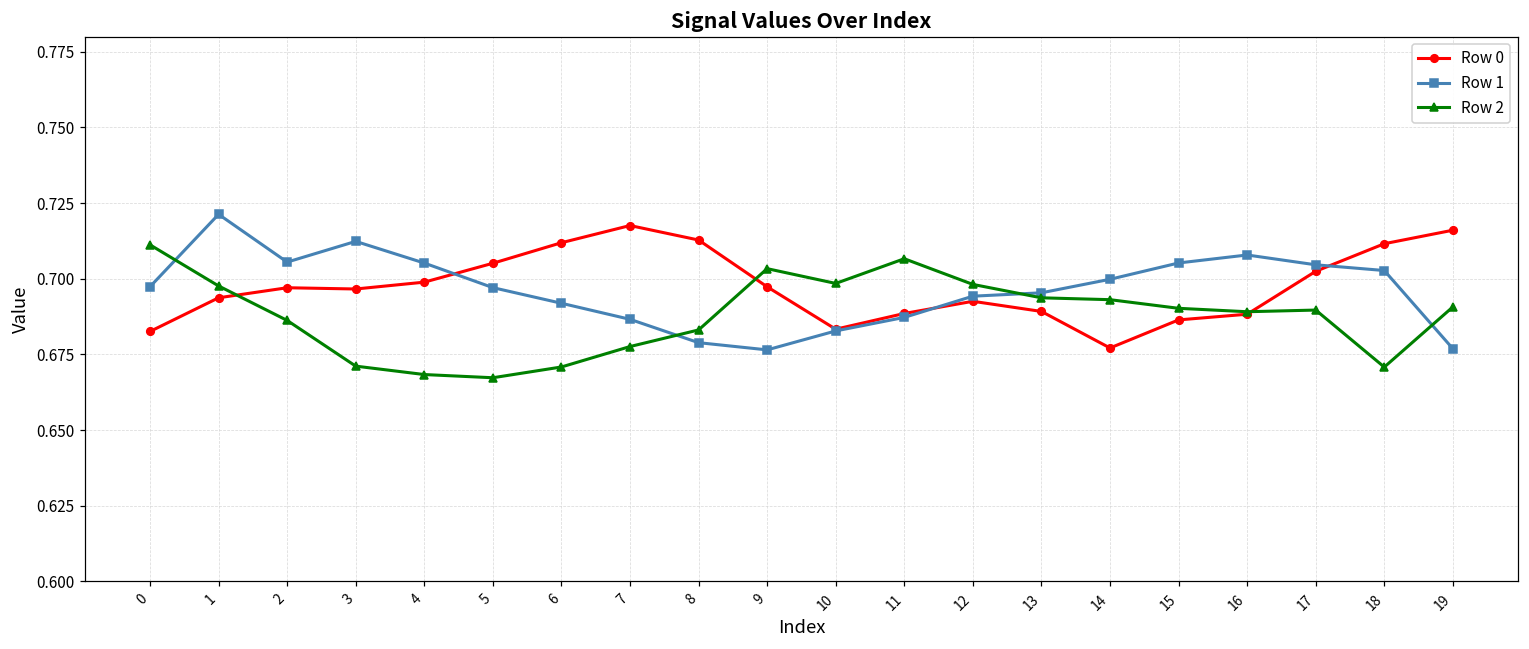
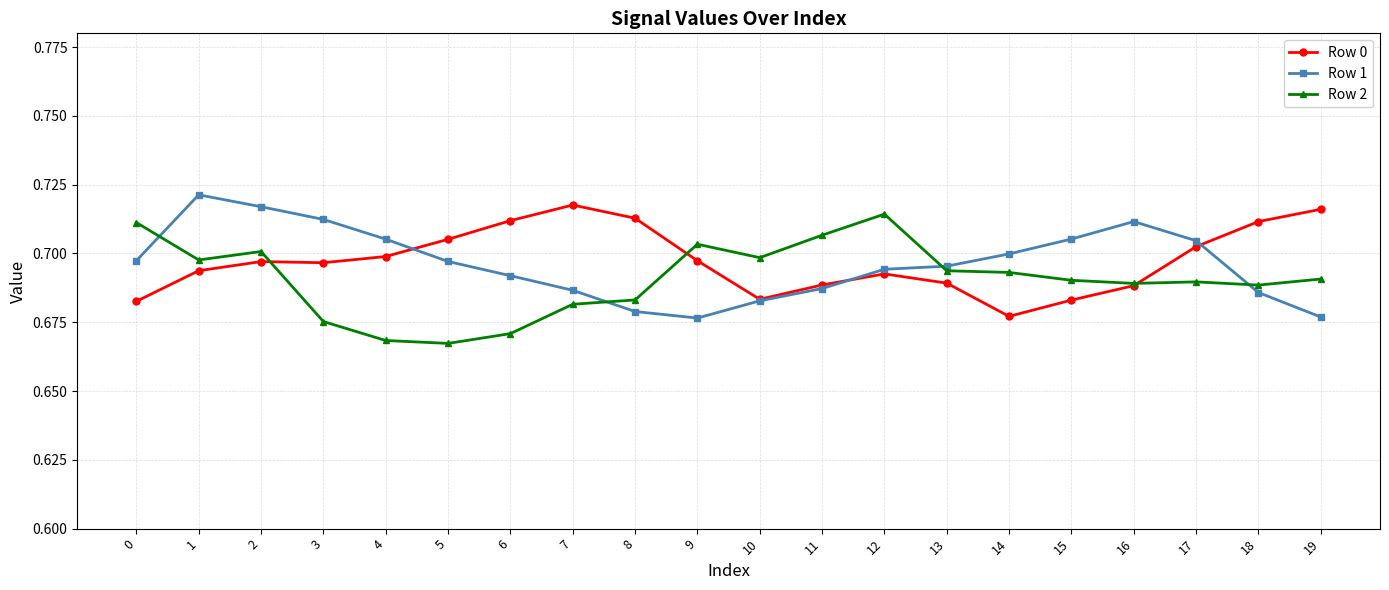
Row 1, 2: 0.706 -> 0.717
Row 2, 2: 0.686 -> 0.701
Row 2, 3: 0.671 -> 0.675
Row 2, 7: 0.678 -> 0.682
Row 2, 12: 0.698 -> 0.714
Row 0, 15: 0.686 -> 0.683
Row 1, 16: 0.708 -> 0.712
Row 1, 18: 0.703 -> 0.686
Row 2, 18: 0.671 -> 0.689
